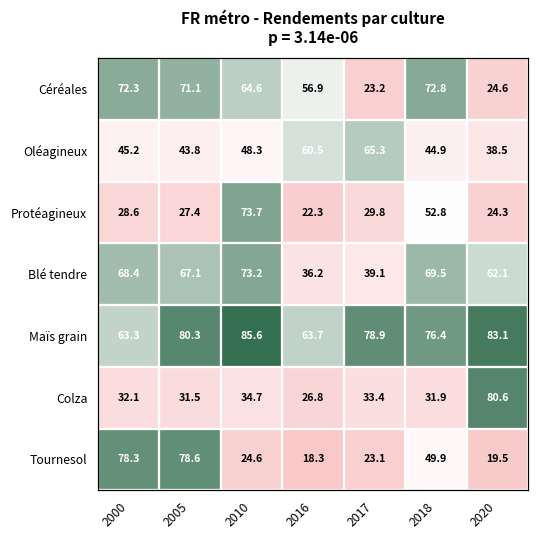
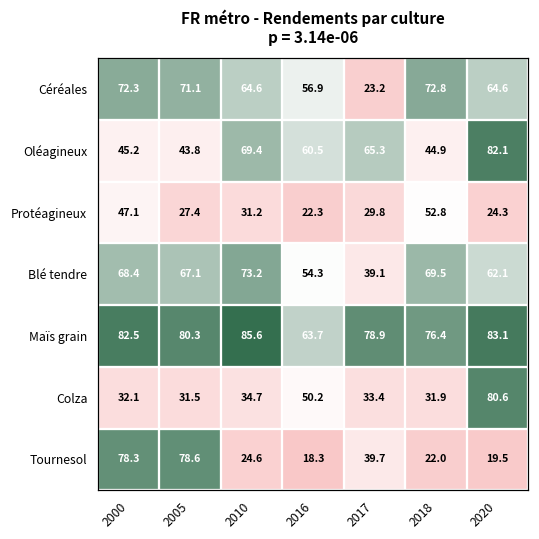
Céréales, 2020: 24.6 -> 64.6
Oléagineux, 2010: 48.3 -> 69.4
Oléagineux, 2020: 38.5 -> 82.1
Protéagineux, 2000: 28.6 -> 47.1
Protéagineux, 2010: 73.7 -> 31.2
Blé tendre, 2016: 36.2 -> 54.3
Maïs grain, 2000: 63.3 -> 82.5
Colza, 2016: 26.8 -> 50.2
Tournesol, 2017: 23.1 -> 39.7
Tournesol, 2018: 49.9 -> 22.0
